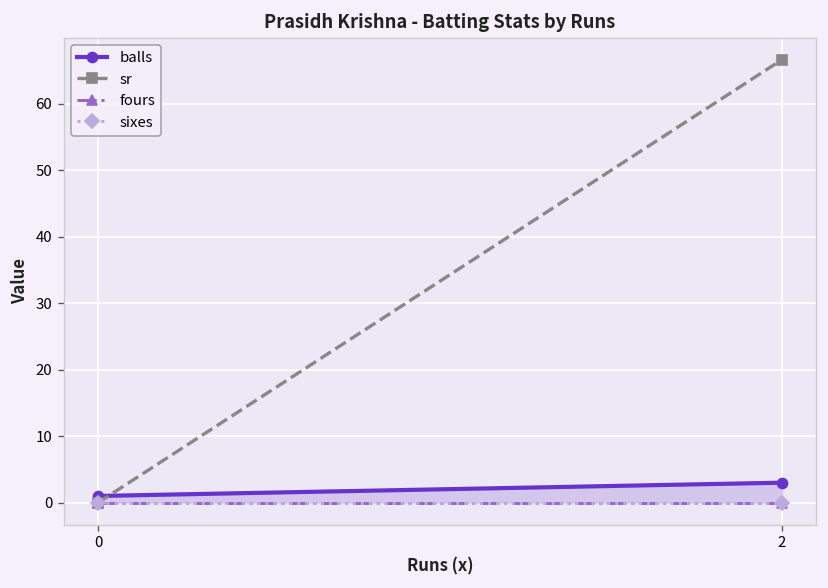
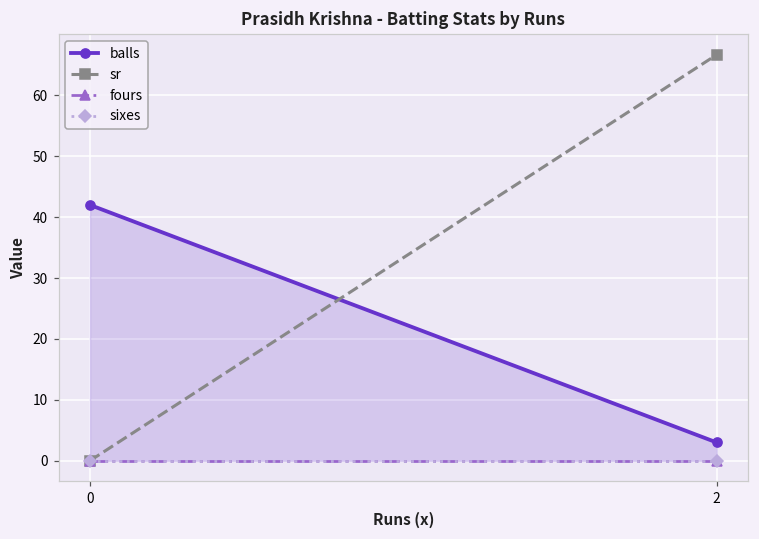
balls, 0: 1 -> 42
